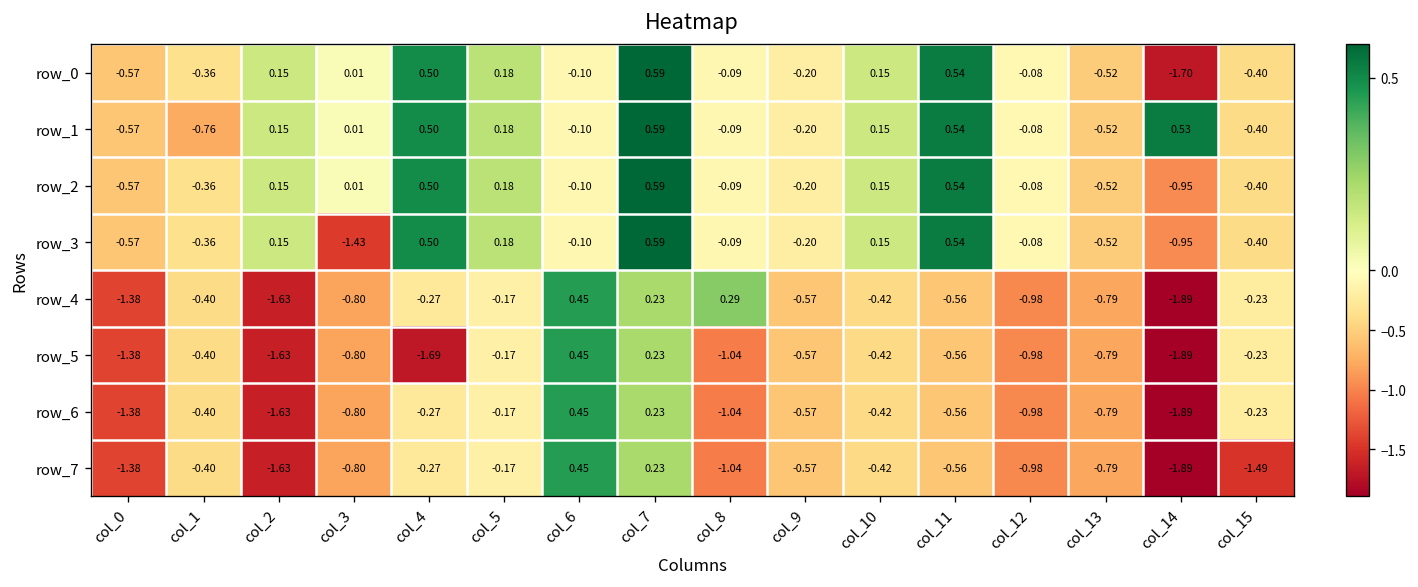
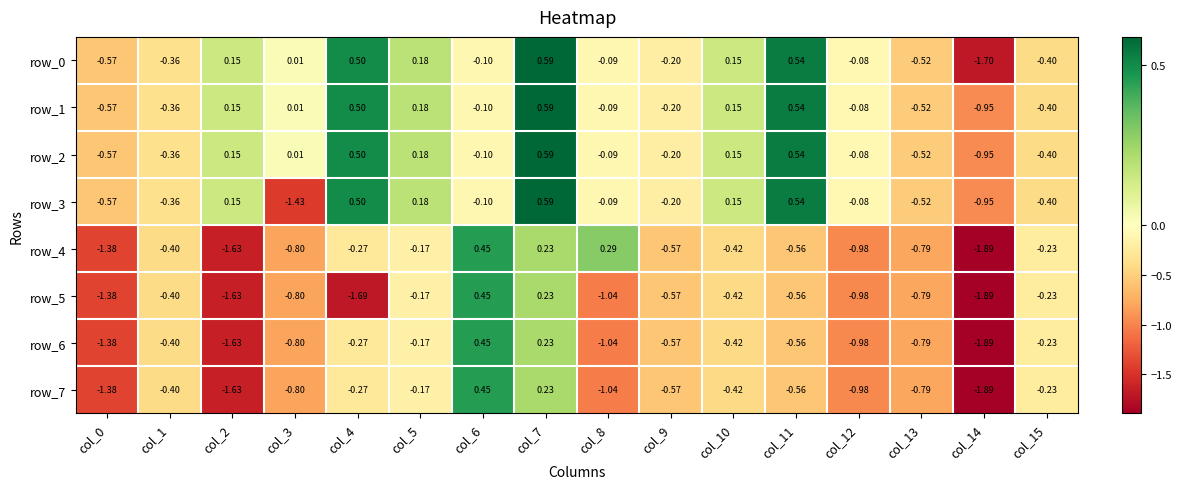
row_1, col_1: -0.76 -> -0.36
row_1, col_14: 0.53 -> -0.95
row_7, col_15: -1.49 -> -0.23
